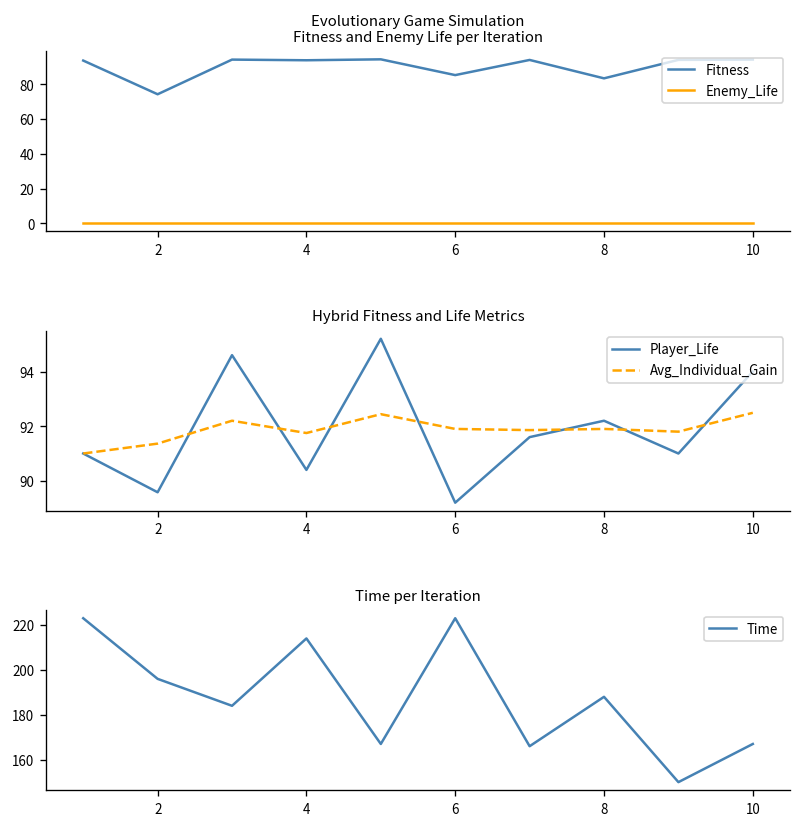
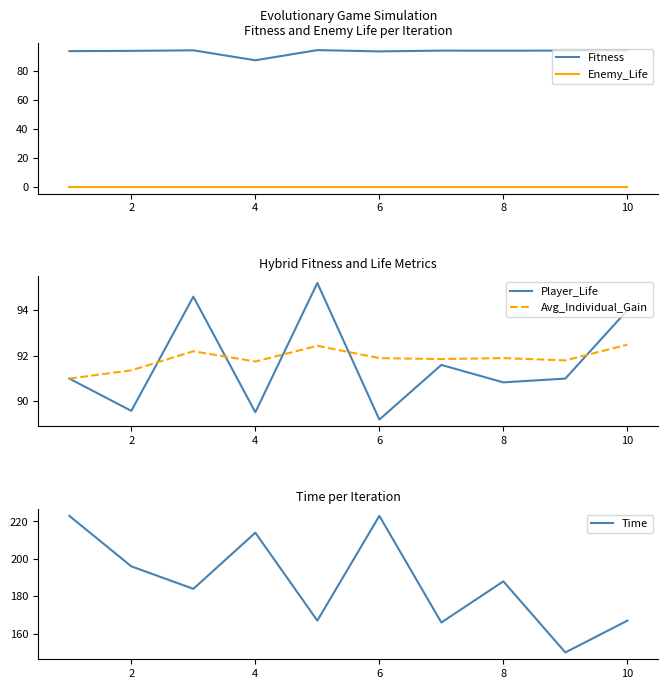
Evolutionary Game Simulation Fitness and Enemy Life per Iteration, Fitness, 2: 74 -> 94
Evolutionary Game Simulation Fitness and Enemy Life per Iteration, Fitness, 4: 94 -> 87
Evolutionary Game Simulation Fitness and Enemy Life per Iteration, Fitness, 6: 85 -> 94
Evolutionary Game Simulation Fitness and Enemy Life per Iteration, Fitness, 8: 83 -> 94
Hybrid Fitness and Life Metrics, Player_Life, 4: 90.4 -> 89.5
Hybrid Fitness and Life Metrics, Player_Life, 8: 92.2 -> 90.8
